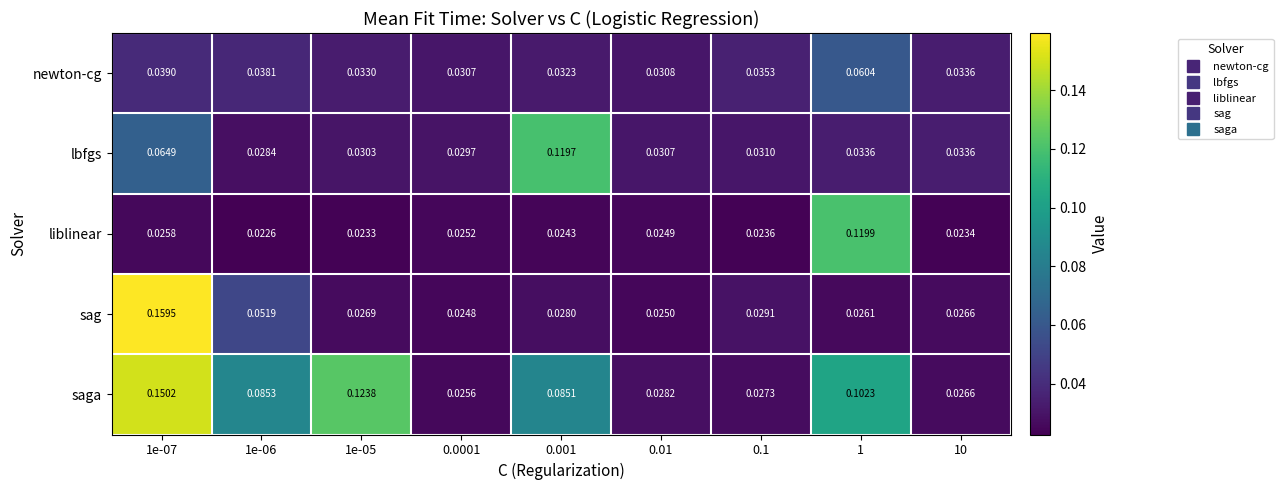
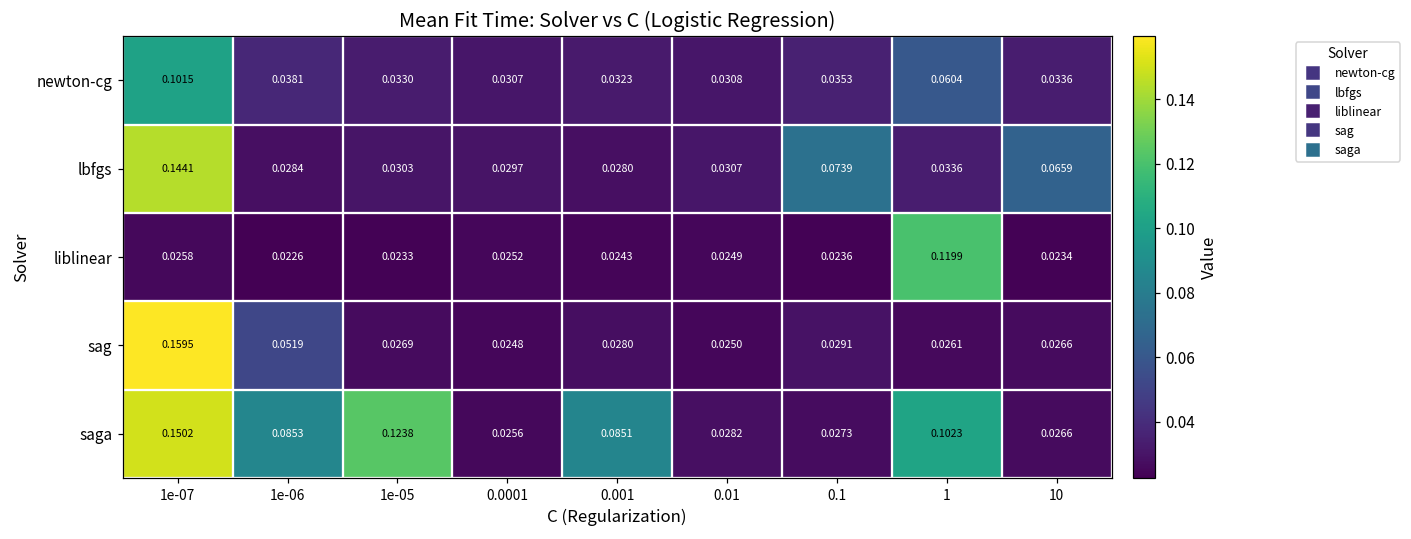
newton-cg, 1e-07: 0.0390 -> 0.1015
lbfgs, 1e-07: 0.0649 -> 0.1441
lbfgs, 0.001: 0.1197 -> 0.0280
lbfgs, 0.1: 0.0310 -> 0.0739
lbfgs, 10: 0.0336 -> 0.0659
